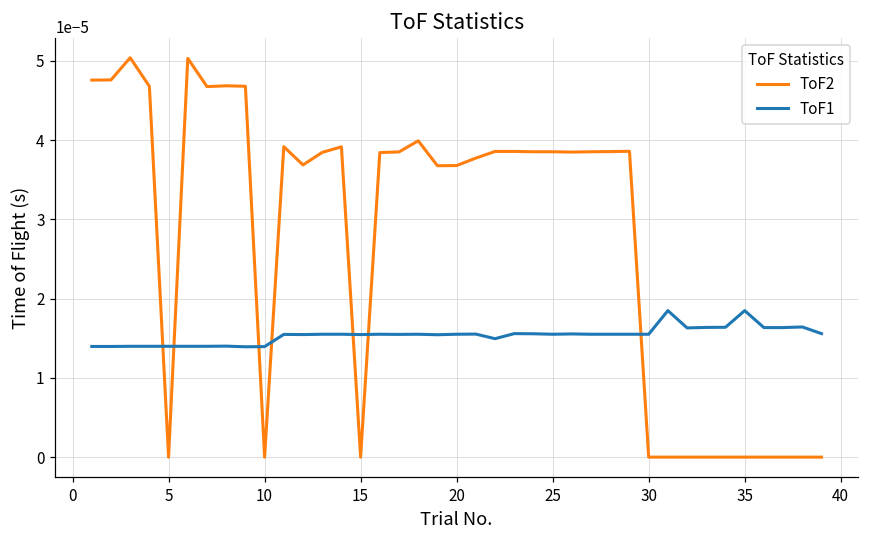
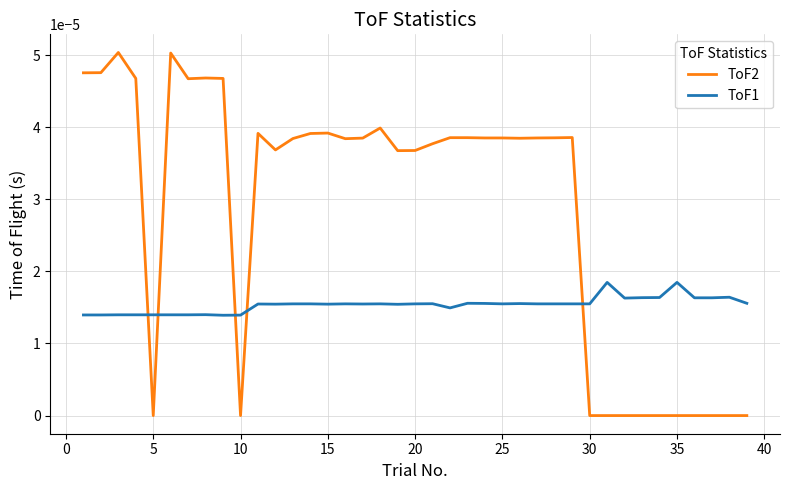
ToF2, 15: 0.00000 -> 0.00004
